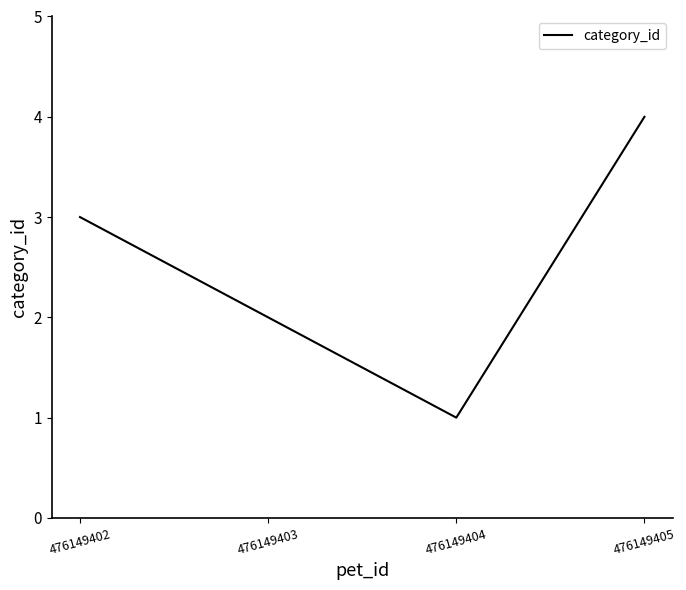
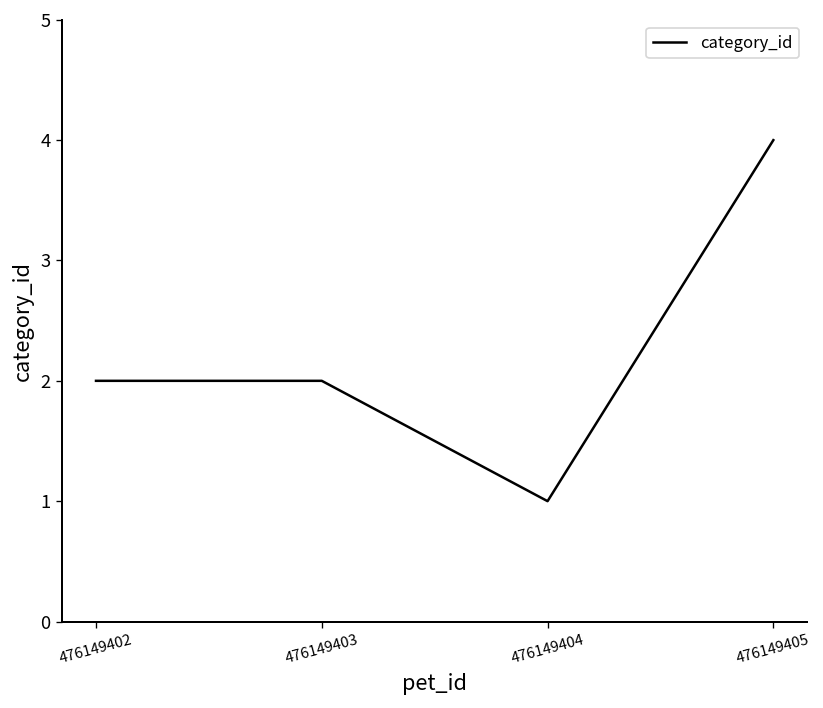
476149402: 3 -> 2
